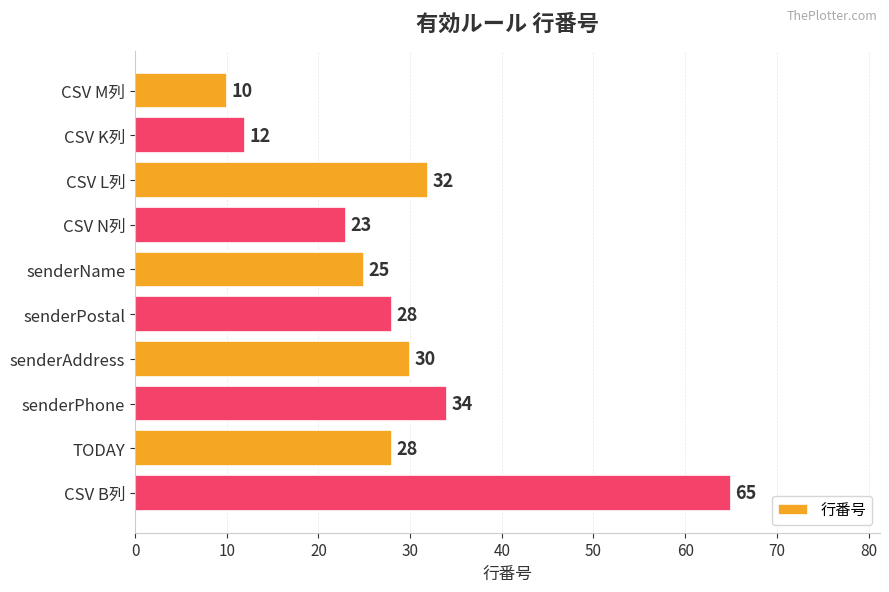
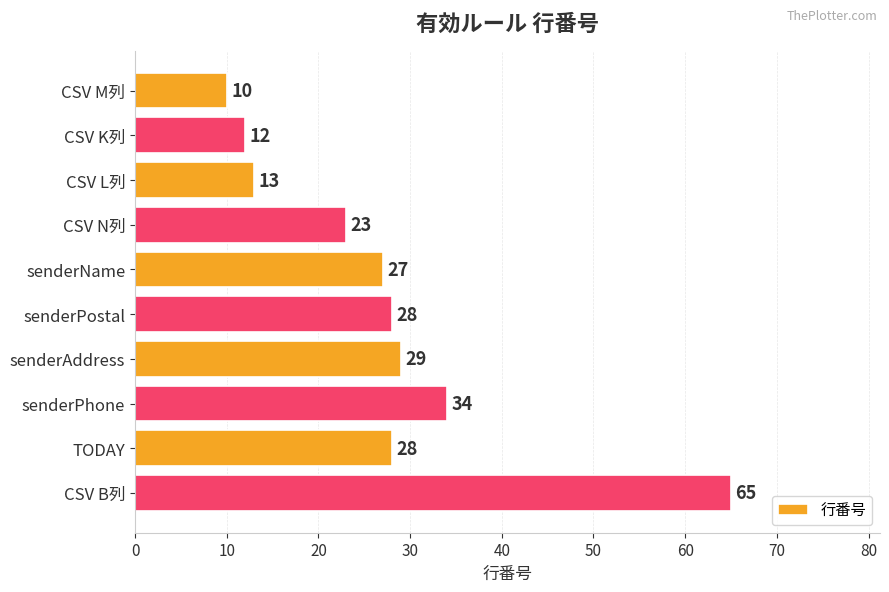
CSV L列: 32 -> 13
senderName: 25 -> 27
senderAddress: 30 -> 29
